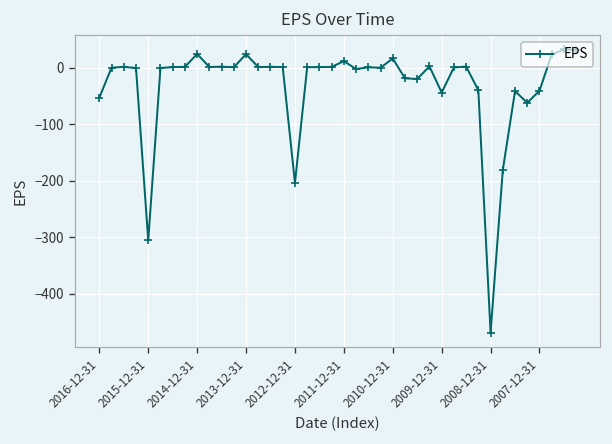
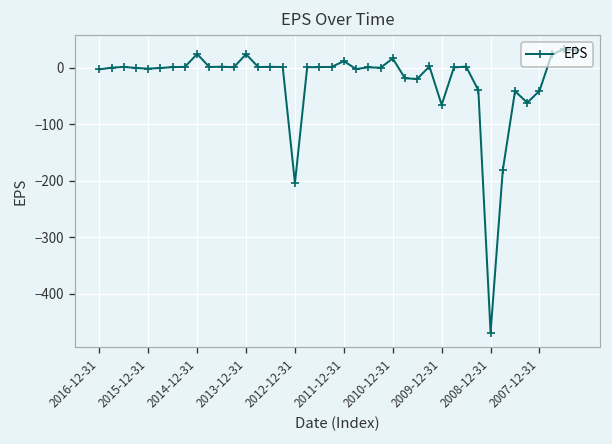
2016-12-31: -50 -> 0
2015-12-31: -310 -> 0
2009-12-31: -40 -> -70
